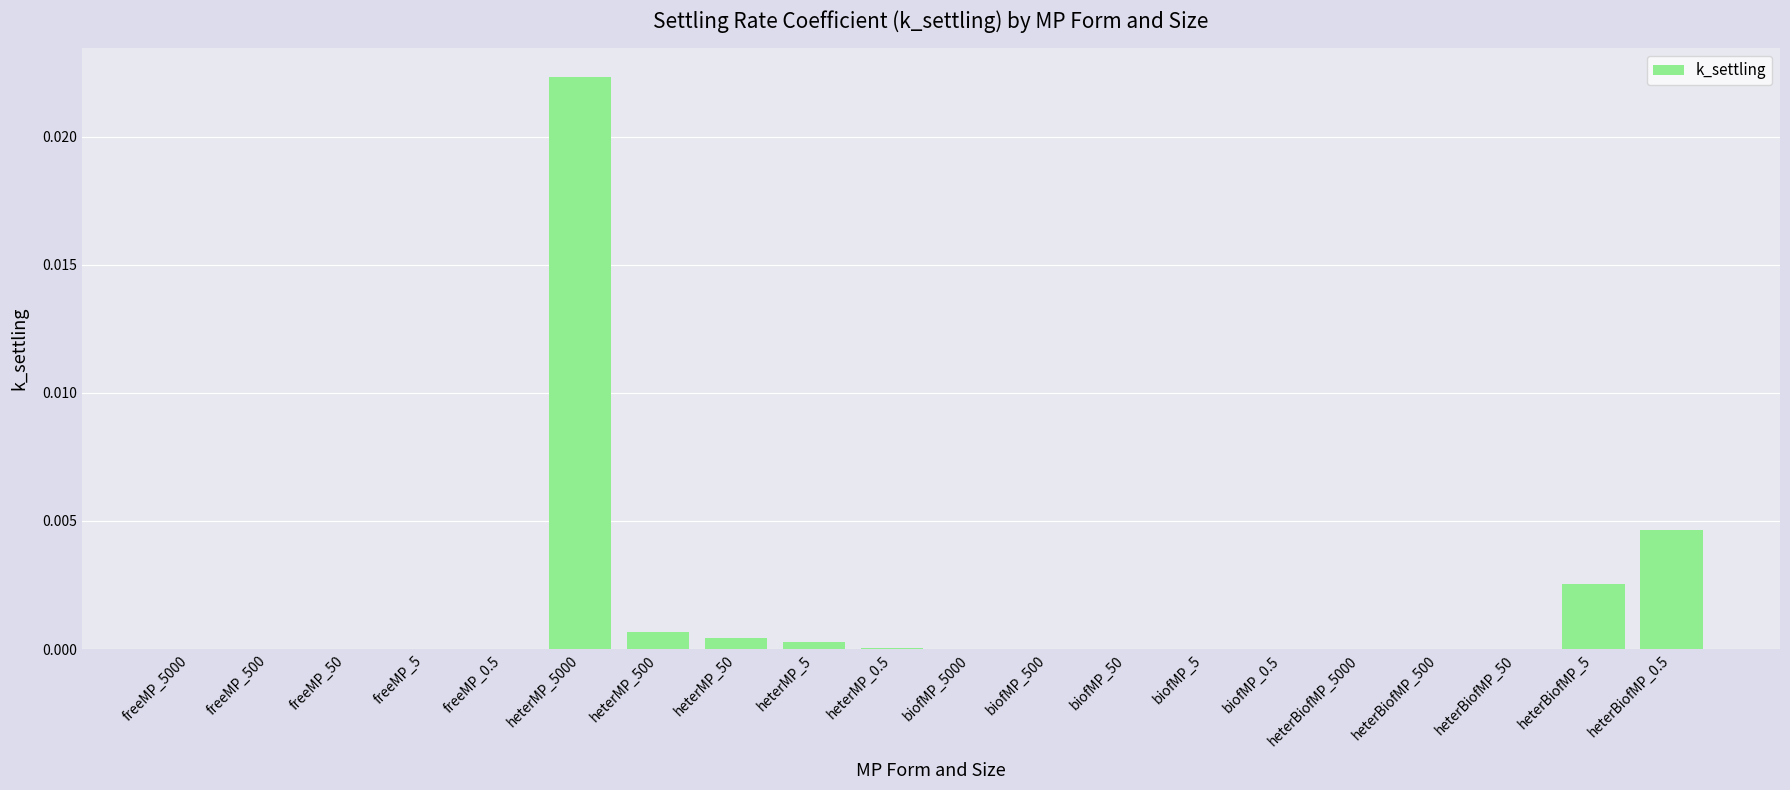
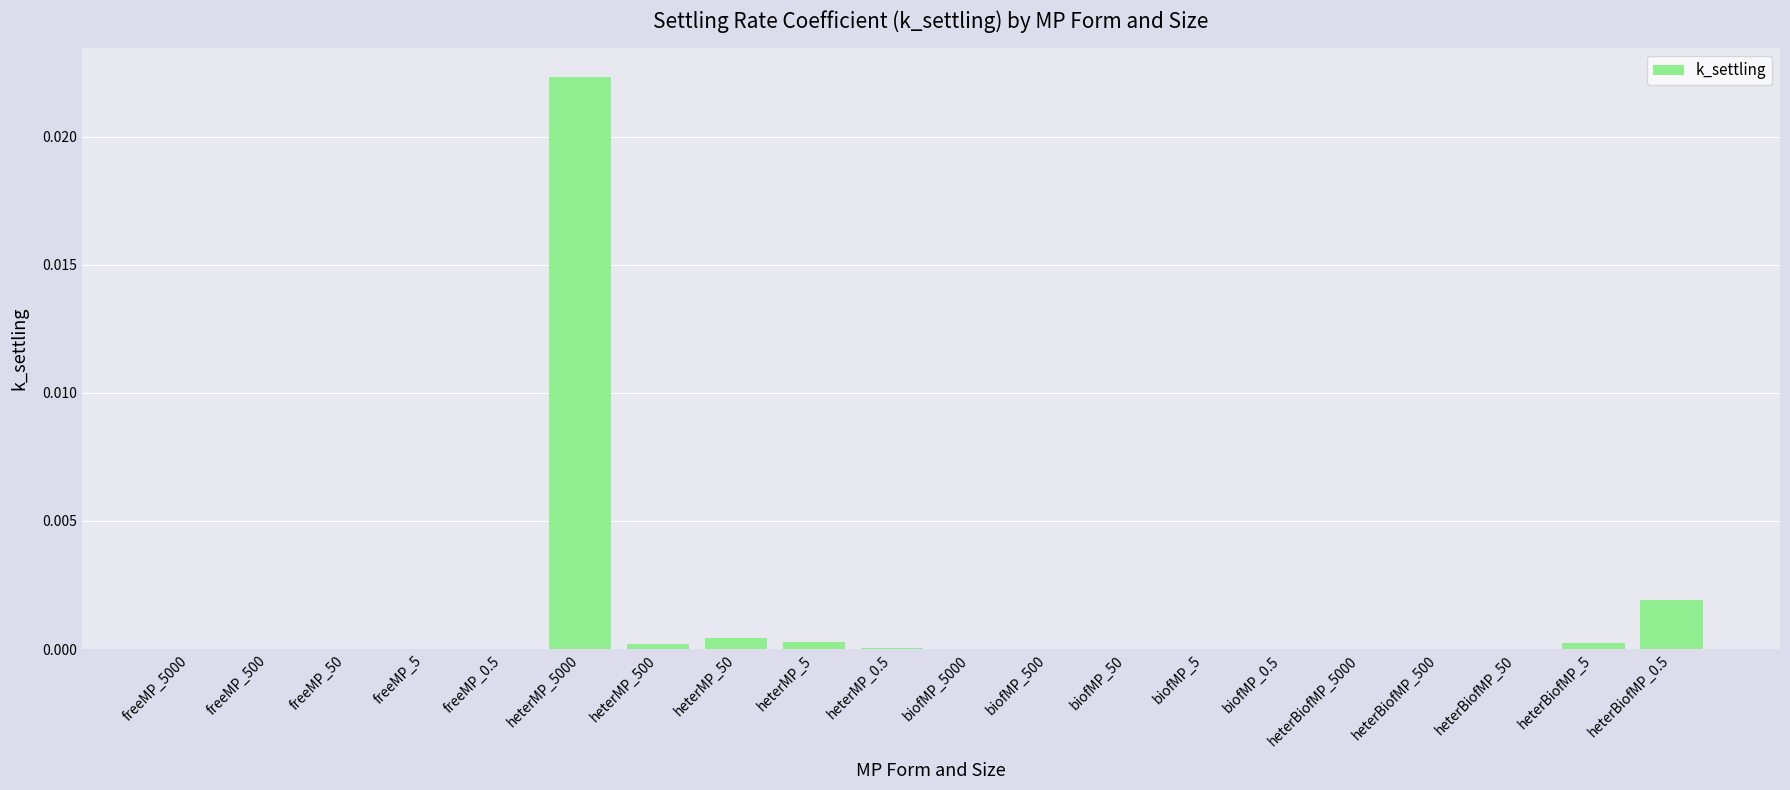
heterMP_500: 0.0007 -> 0.0002
heterBiofMP_5: 0.0025 -> 0.0003
heterBiofMP_0.5: 0.0046 -> 0.0019
